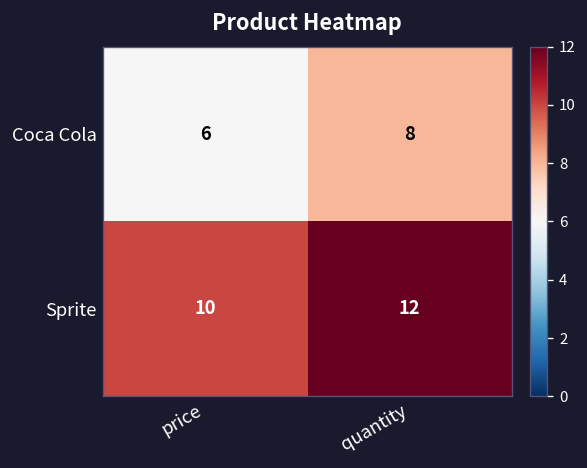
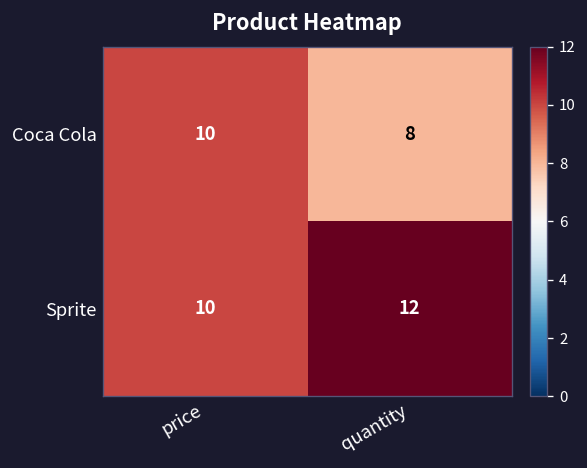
Coca Cola, price: 6 -> 10
